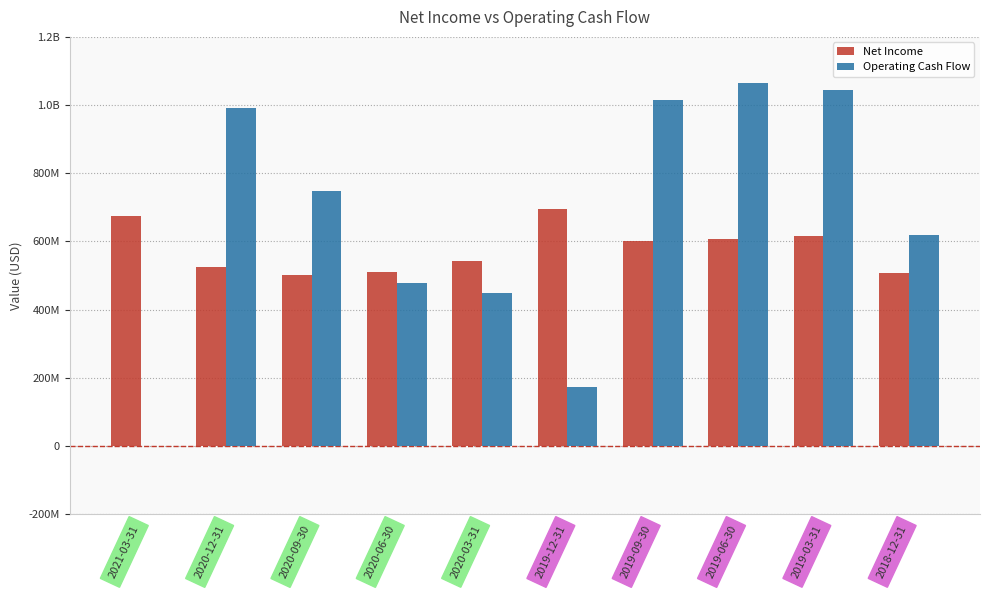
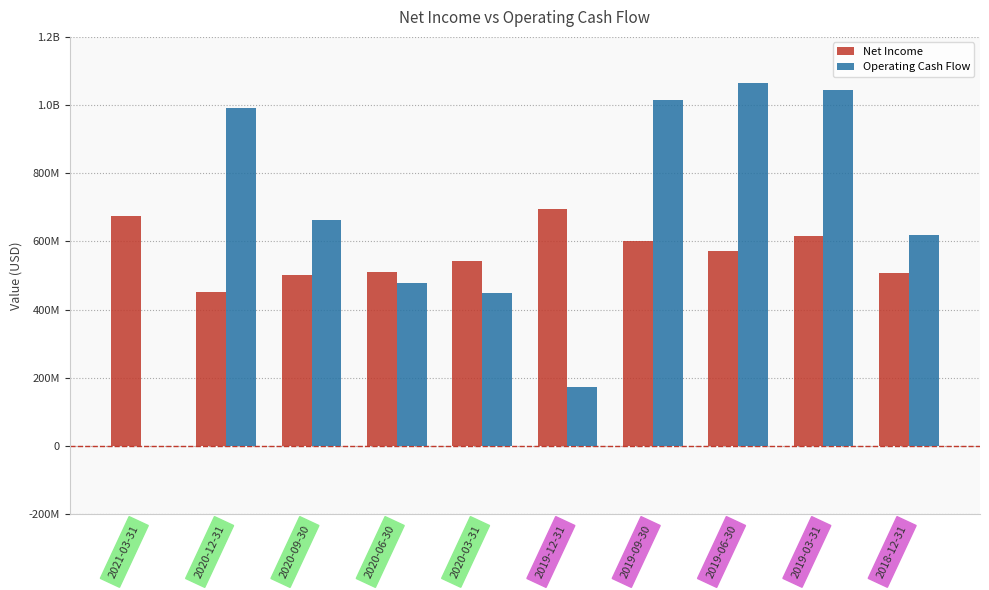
Net Income, 2020-12-31: 530000000 -> 450000000
Operating Cash Flow, 2020-09-30: 750000000 -> 660000000
Net Income, 2019-06-30: 610000000 -> 570000000
